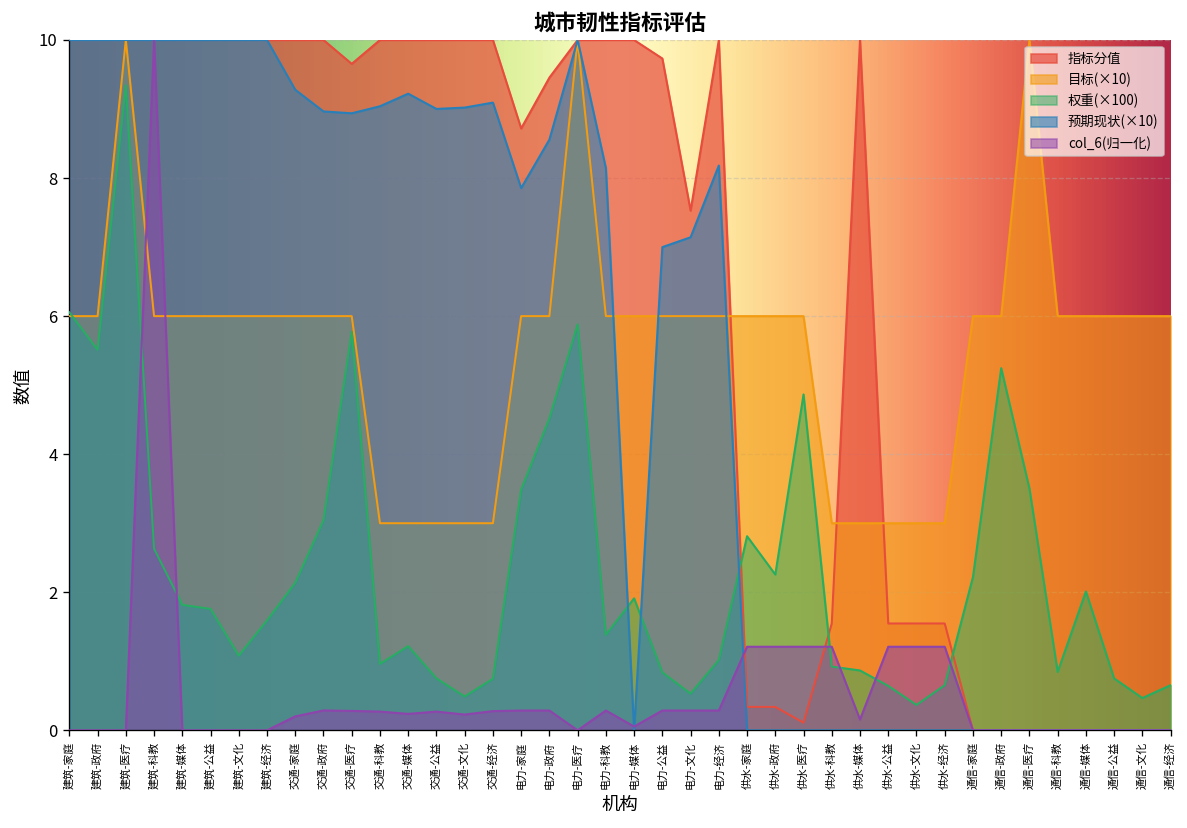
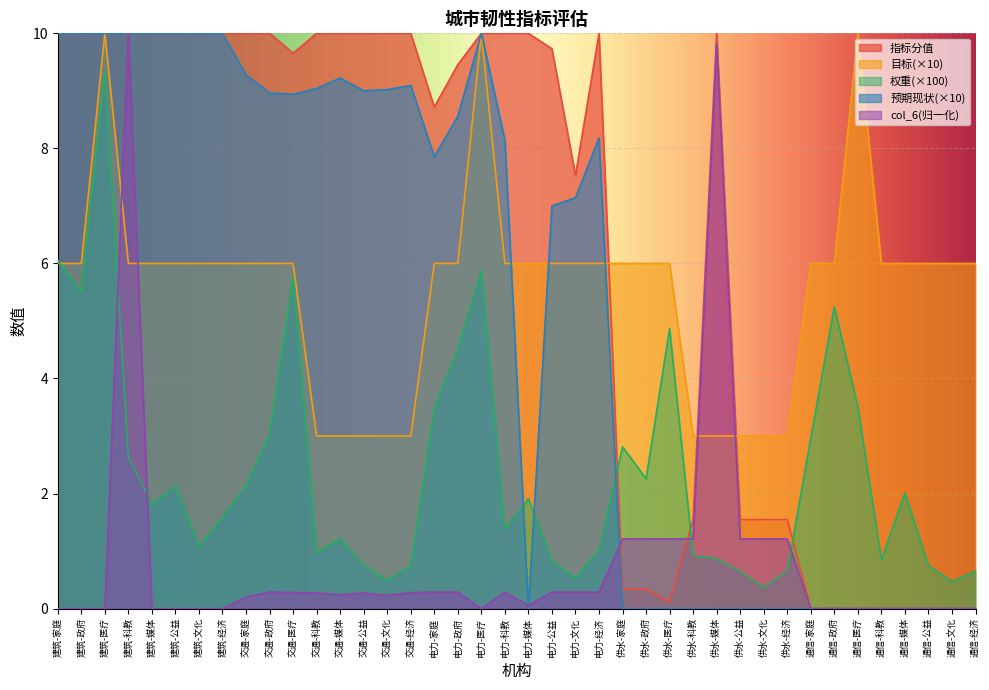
权重(×100), 建筑-公益: 1.8 -> 2.1
col_6(归一化), 供水-媒体: 0.2 -> 9.8
权重(×100), 通信-家庭: 2.2 -> 3.0
